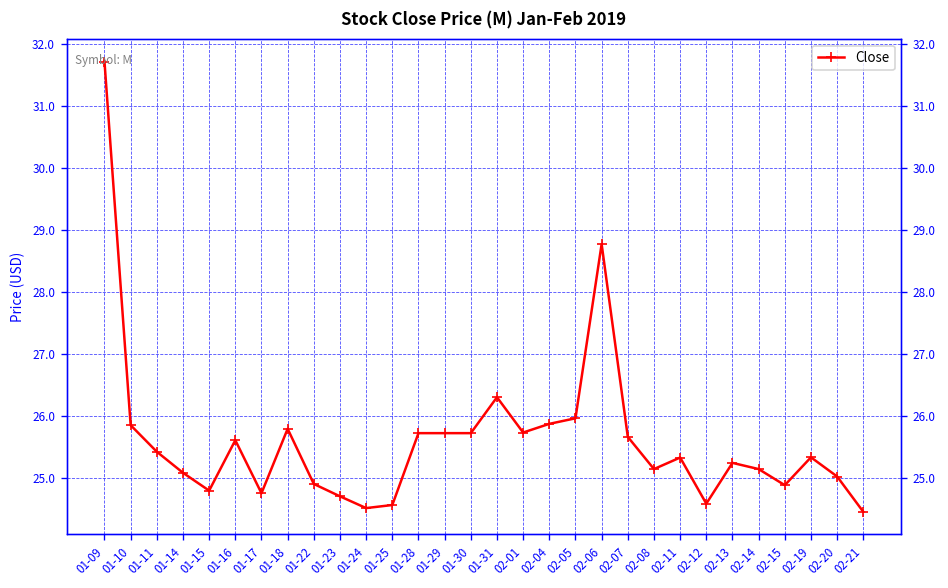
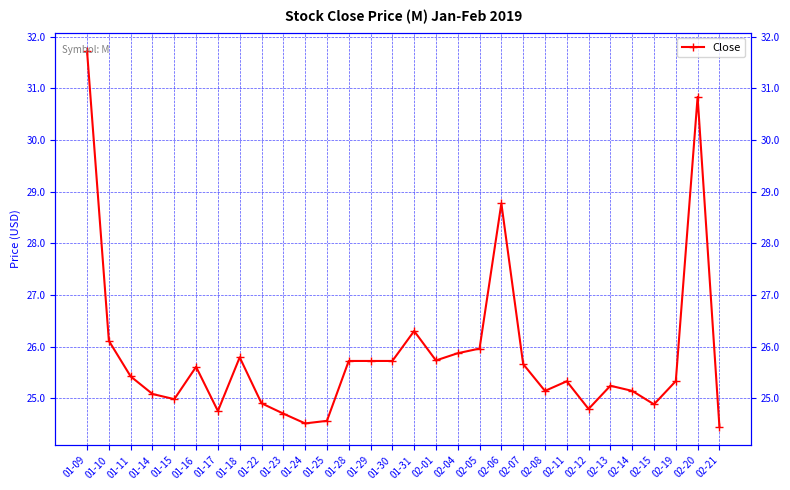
01-10: 25.8 -> 26.1
01-15: 24.8 -> 25.0
02-12: 24.6 -> 24.8
02-20: 25.0 -> 30.8
